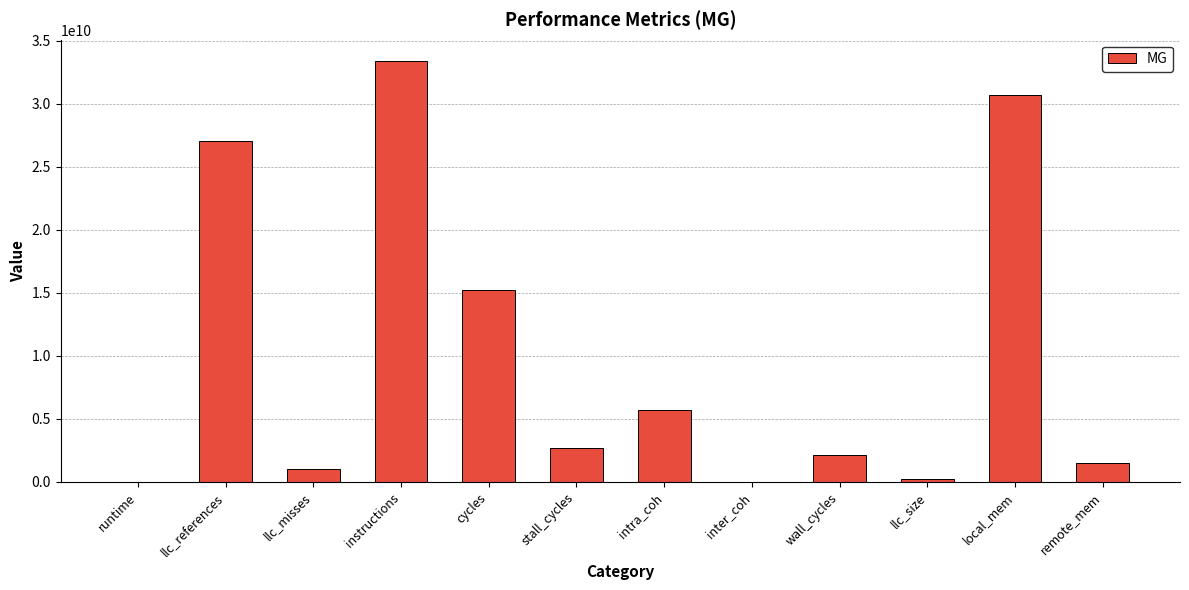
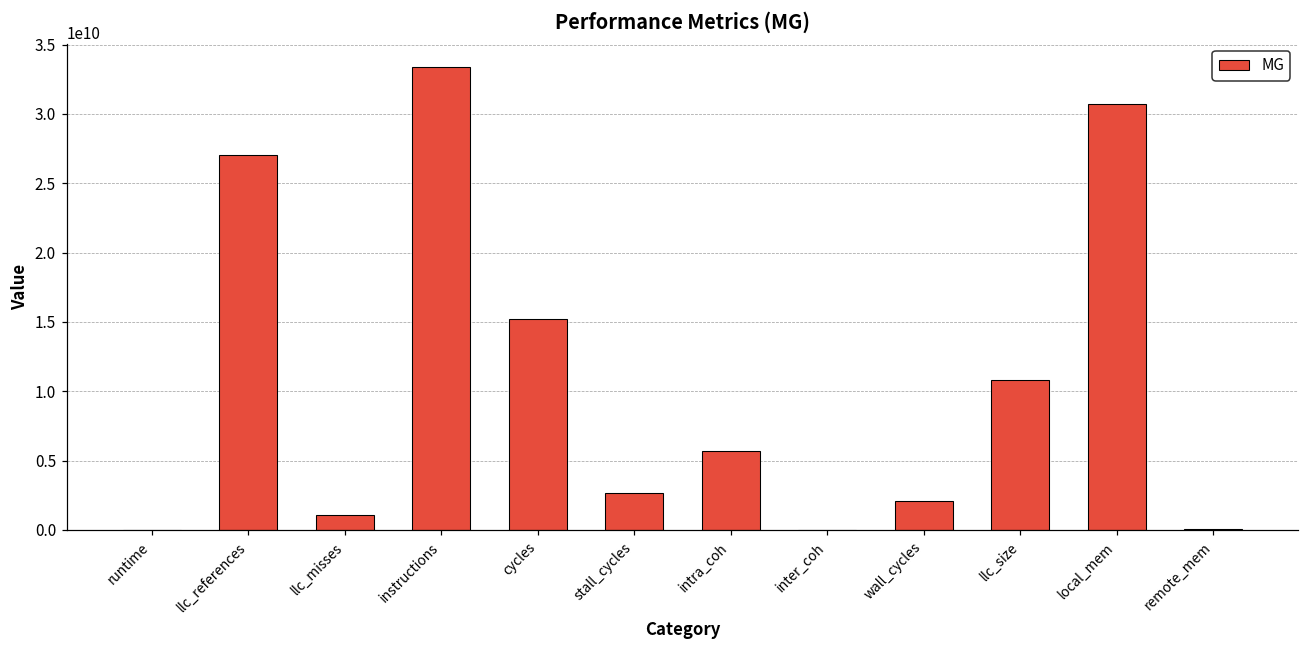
llc_size: 200000000 -> 10800000000
remote_mem: 1500000000 -> 0
